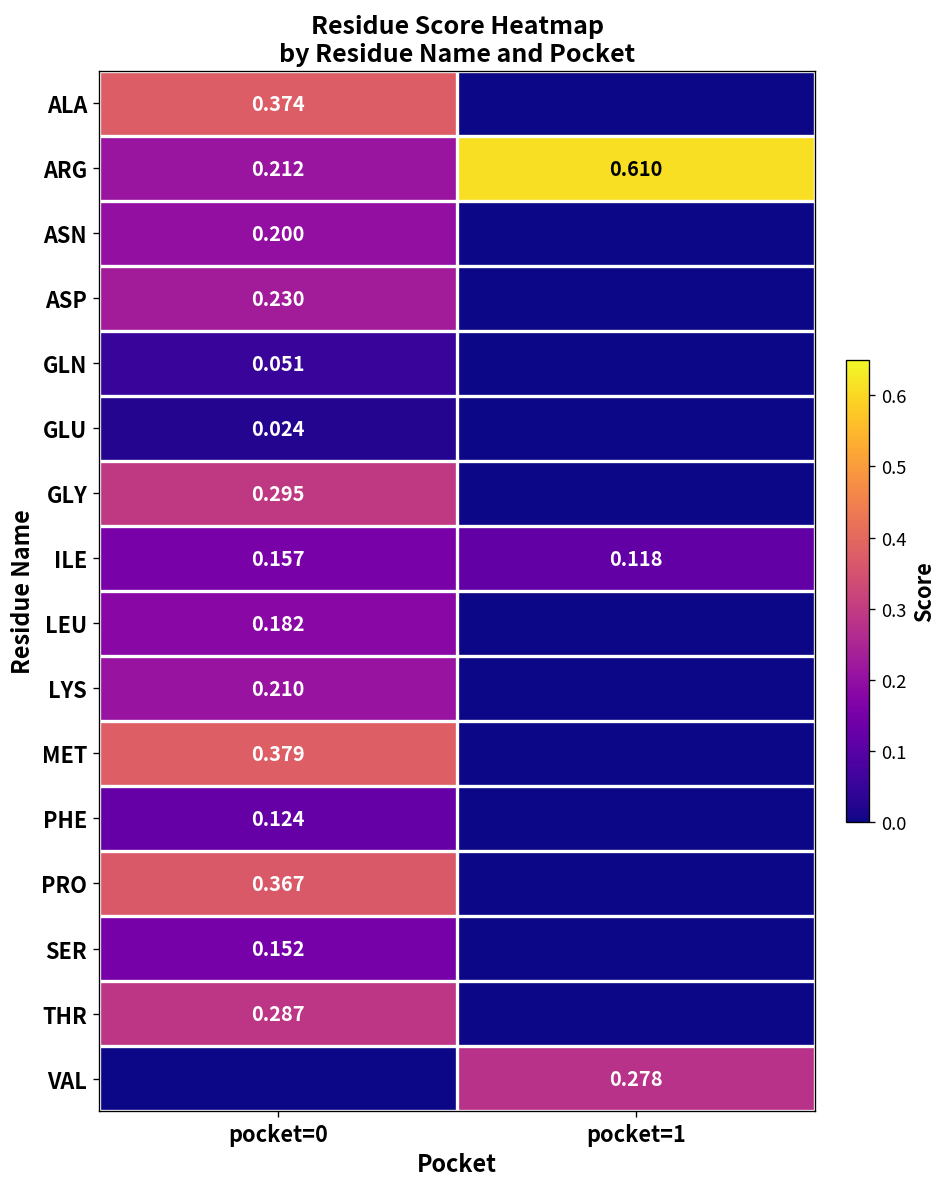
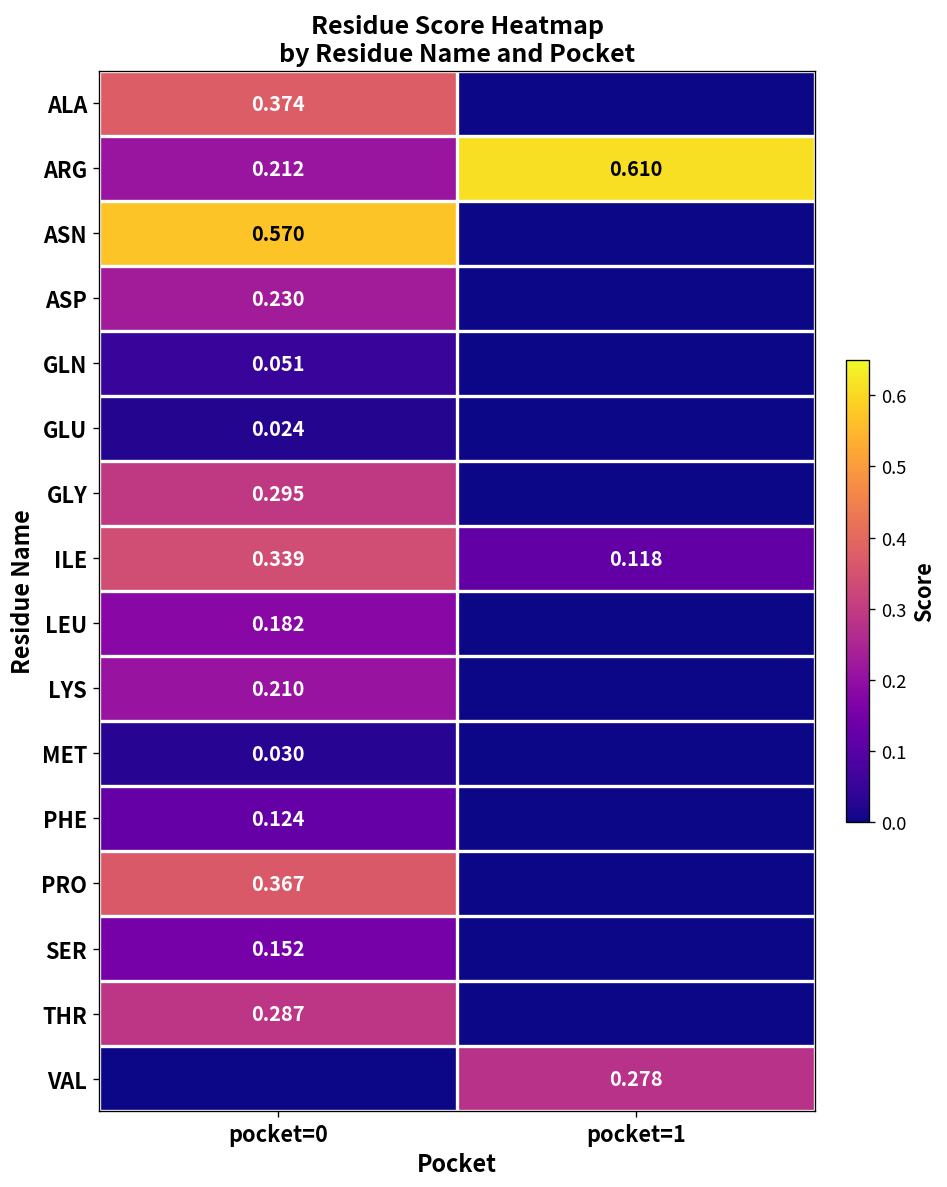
ASN, pocket=0: 0.200 -> 0.570
ILE, pocket=0: 0.157 -> 0.339
MET, pocket=0: 0.379 -> 0.030
